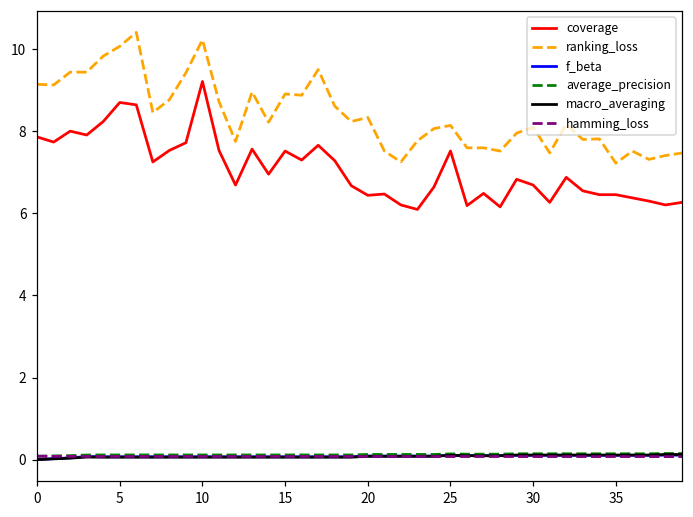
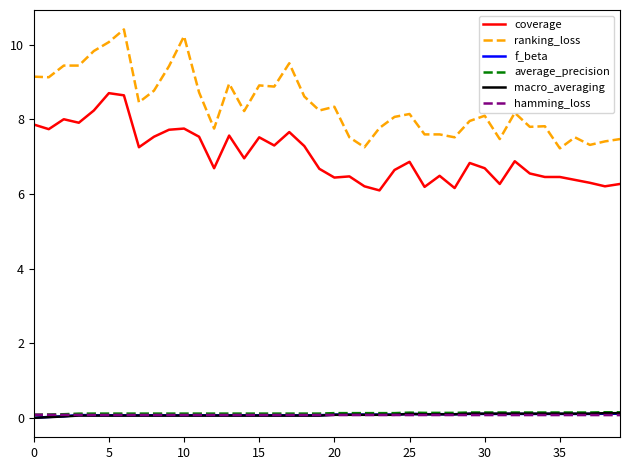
coverage, 10: 9.2 -> 7.8
coverage, 25: 7.5 -> 6.9
